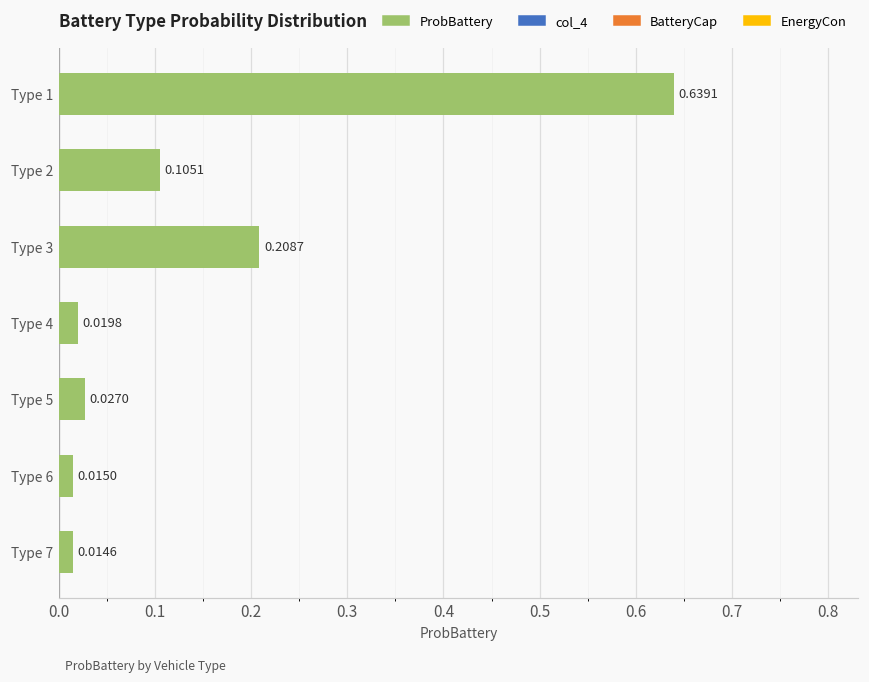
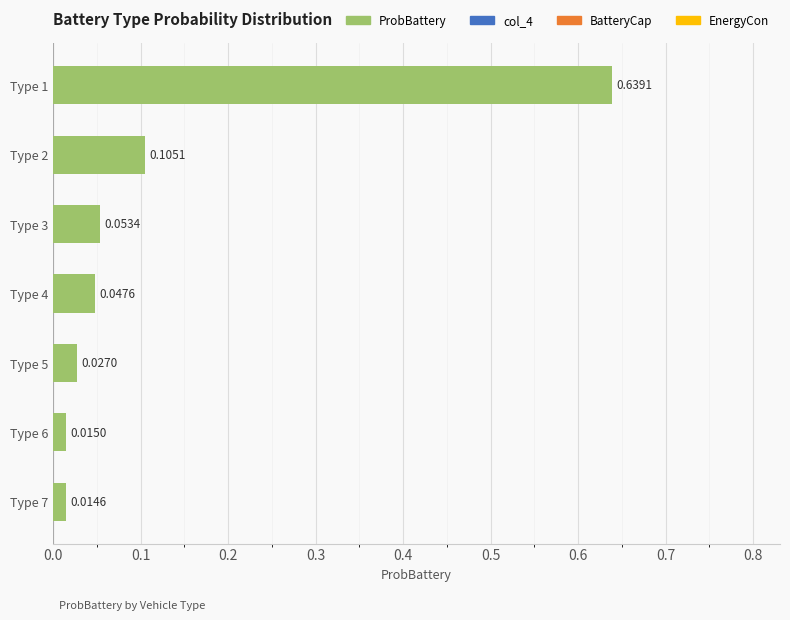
Type 3: 0.2087 -> 0.0534
Type 4: 0.0198 -> 0.0476
